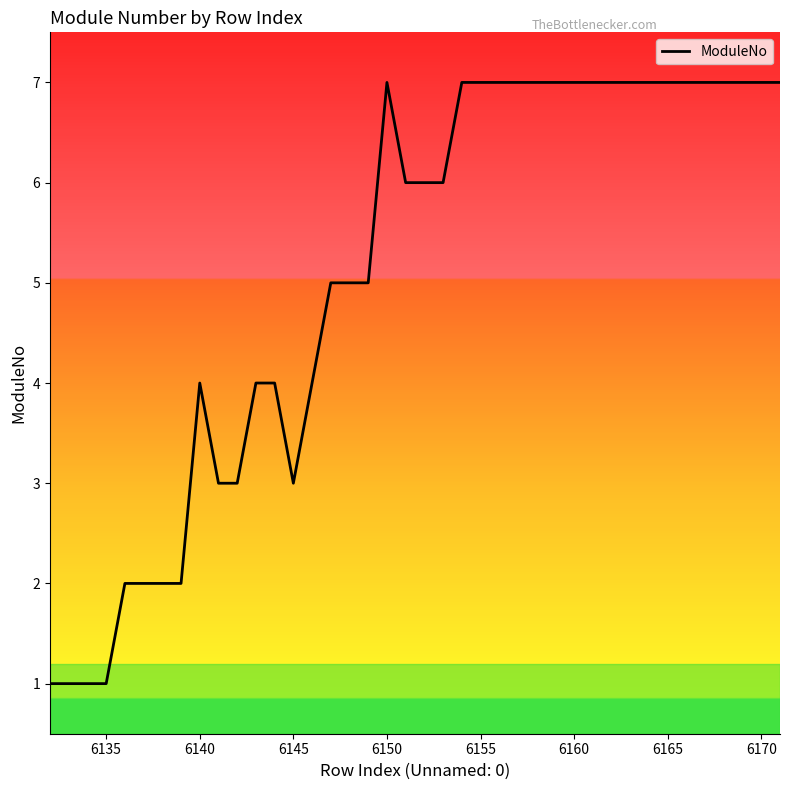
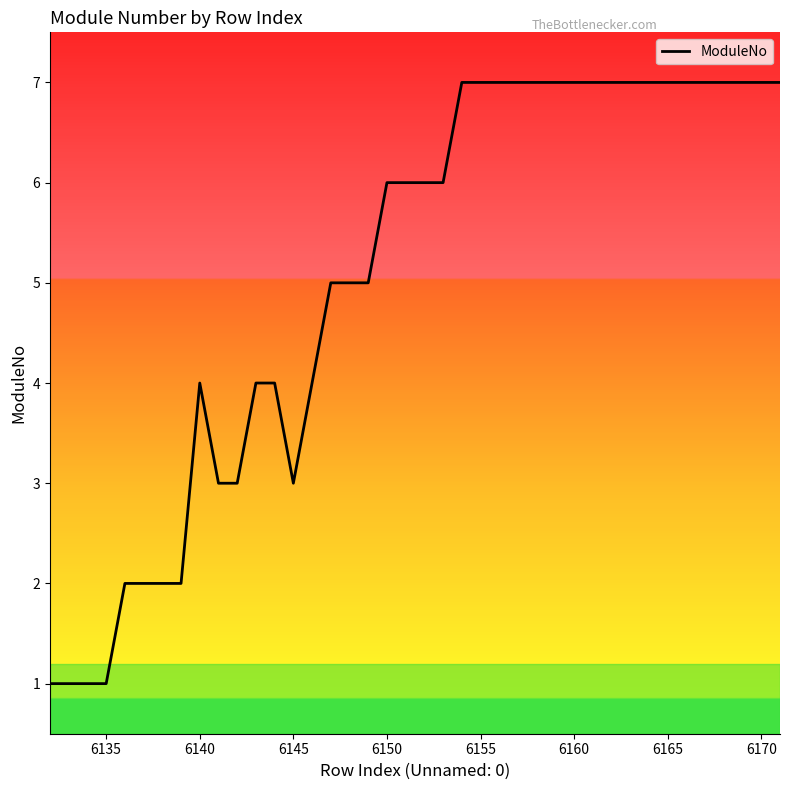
6150: 7 -> 6
